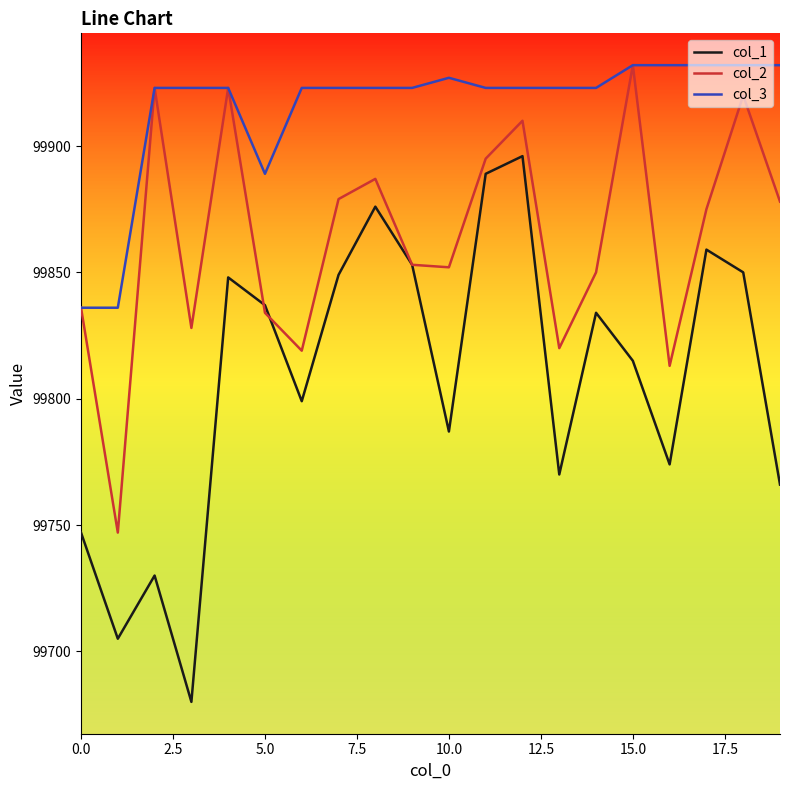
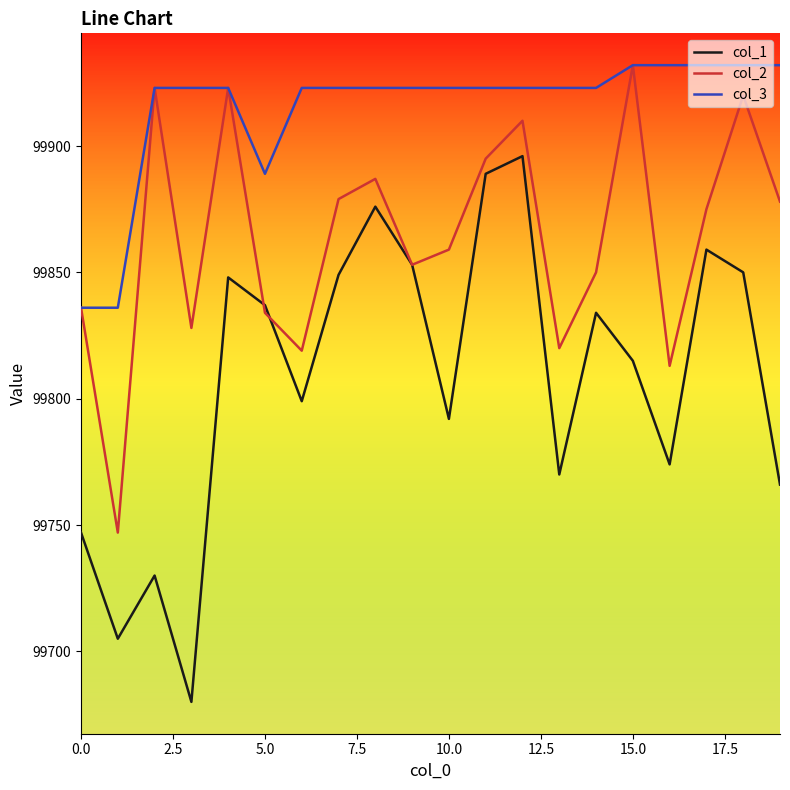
col_1, 10.0: 99787 -> 99792
col_2, 10.0: 99852 -> 99859
col_3, 10.0: 99927 -> 99923
